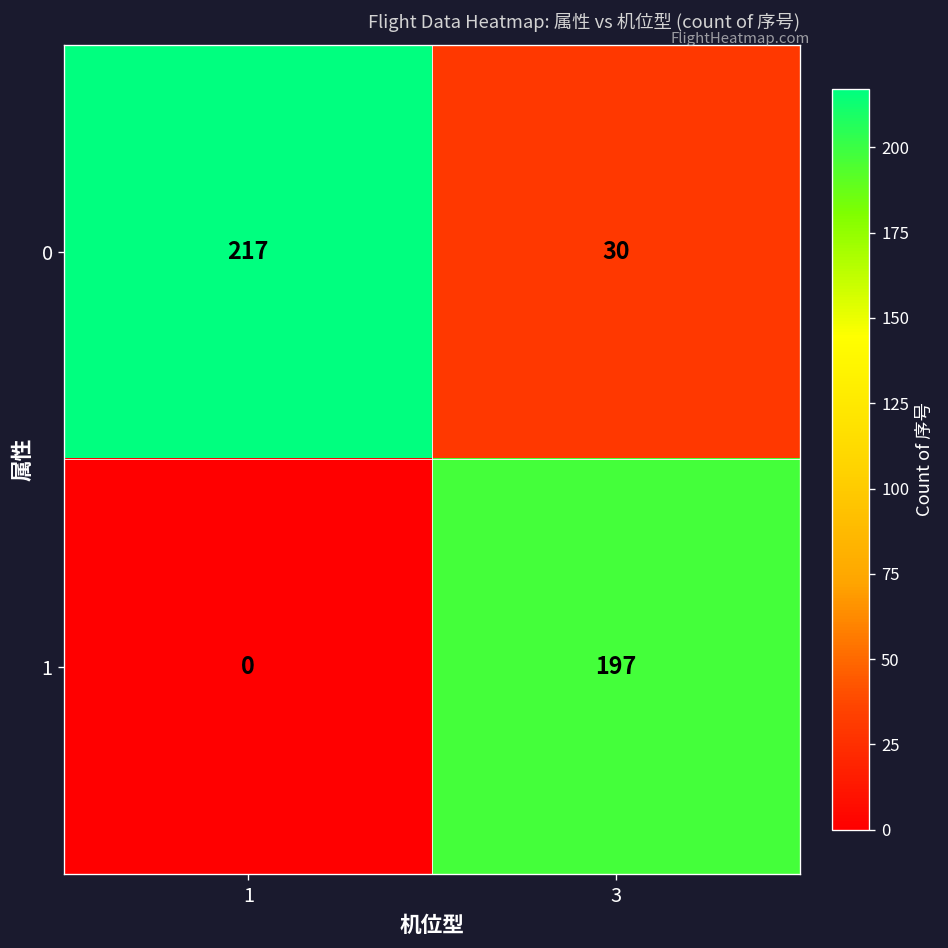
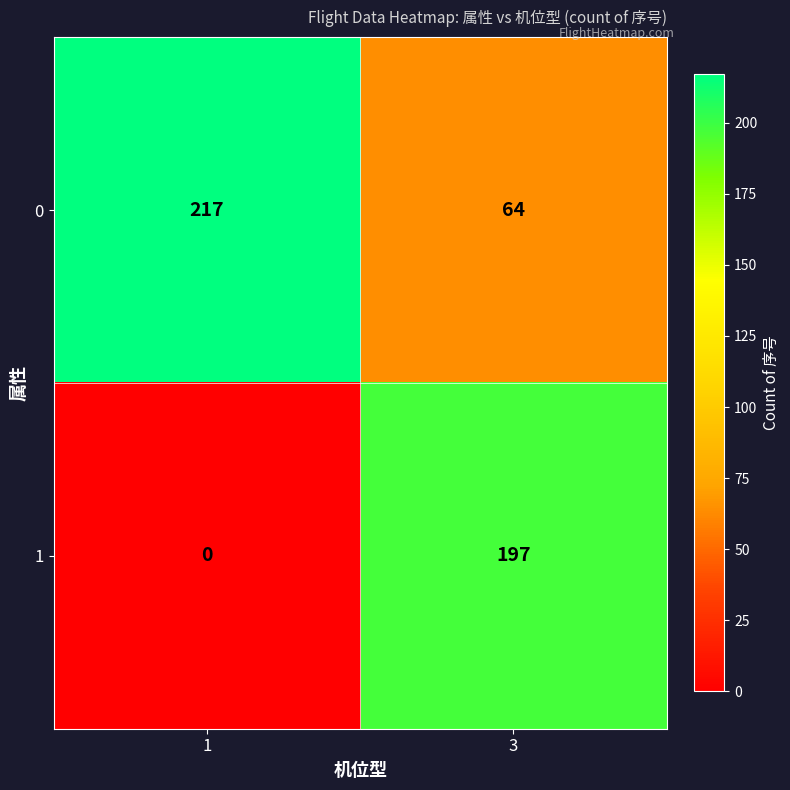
0, 3: 30 -> 64
